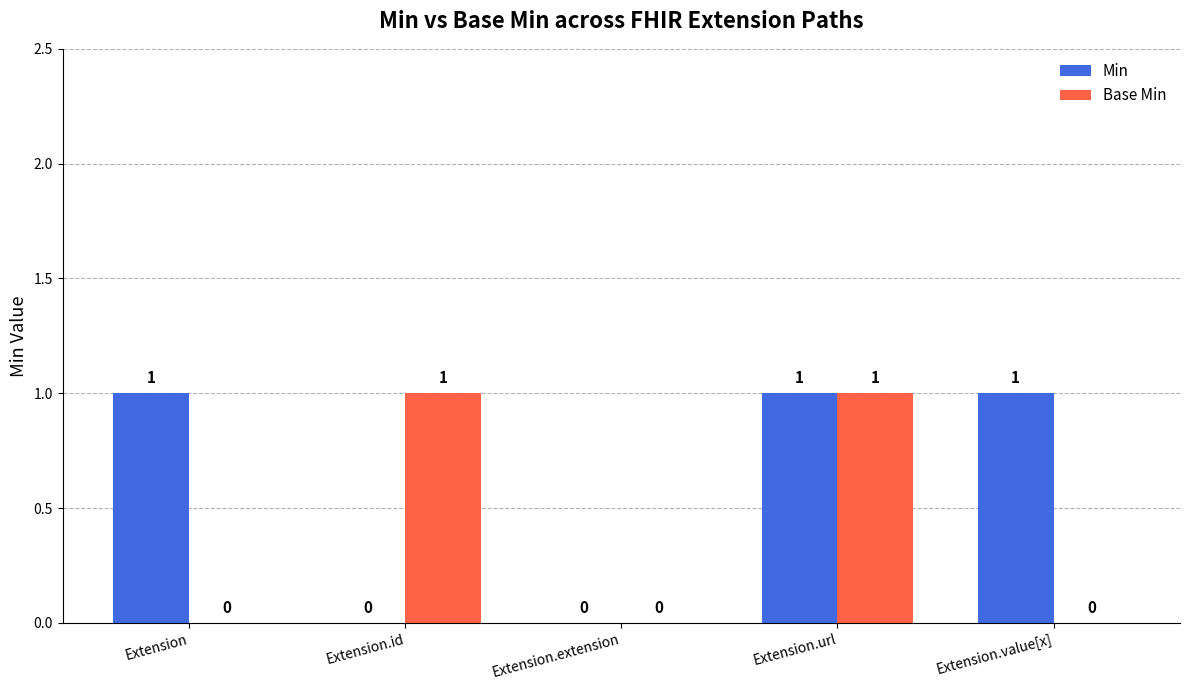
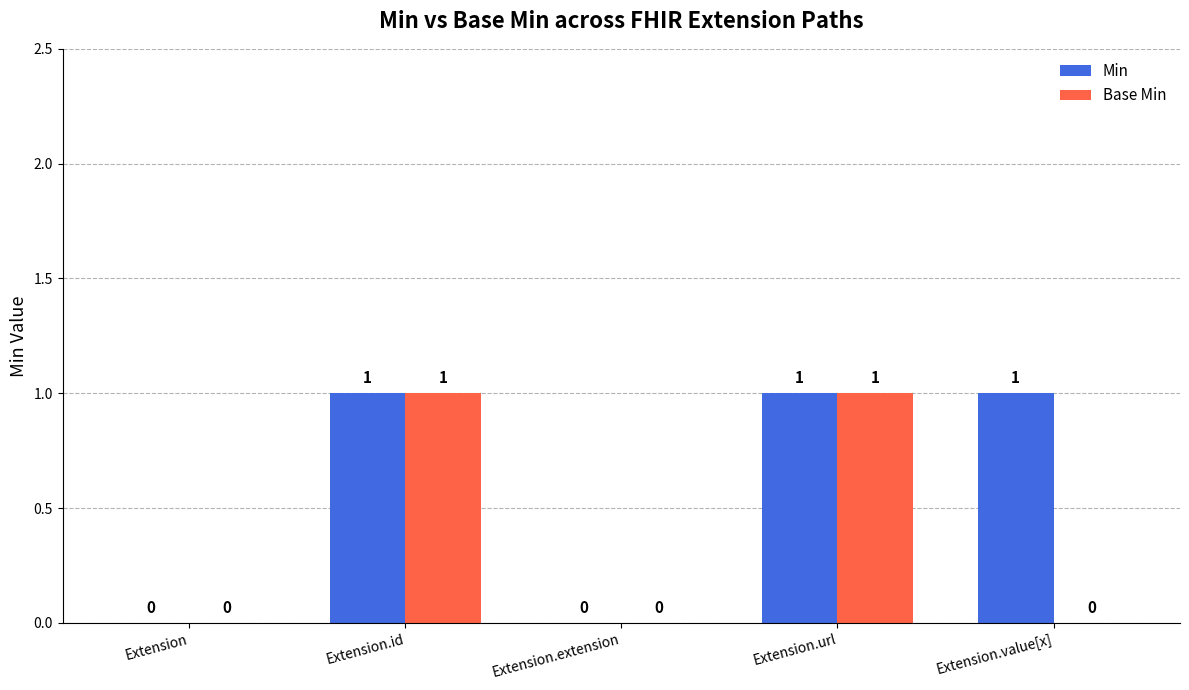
Min, Extension: 1 -> 0
Min, Extension.id: 0 -> 1
